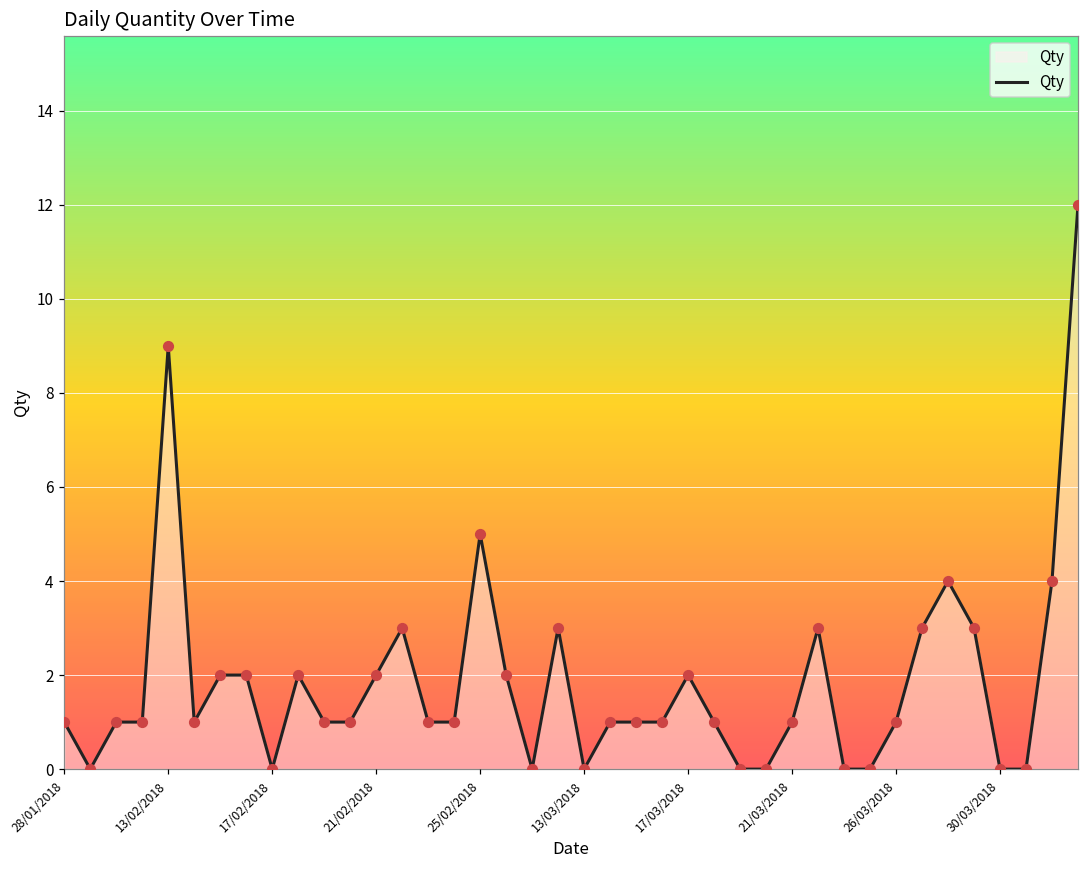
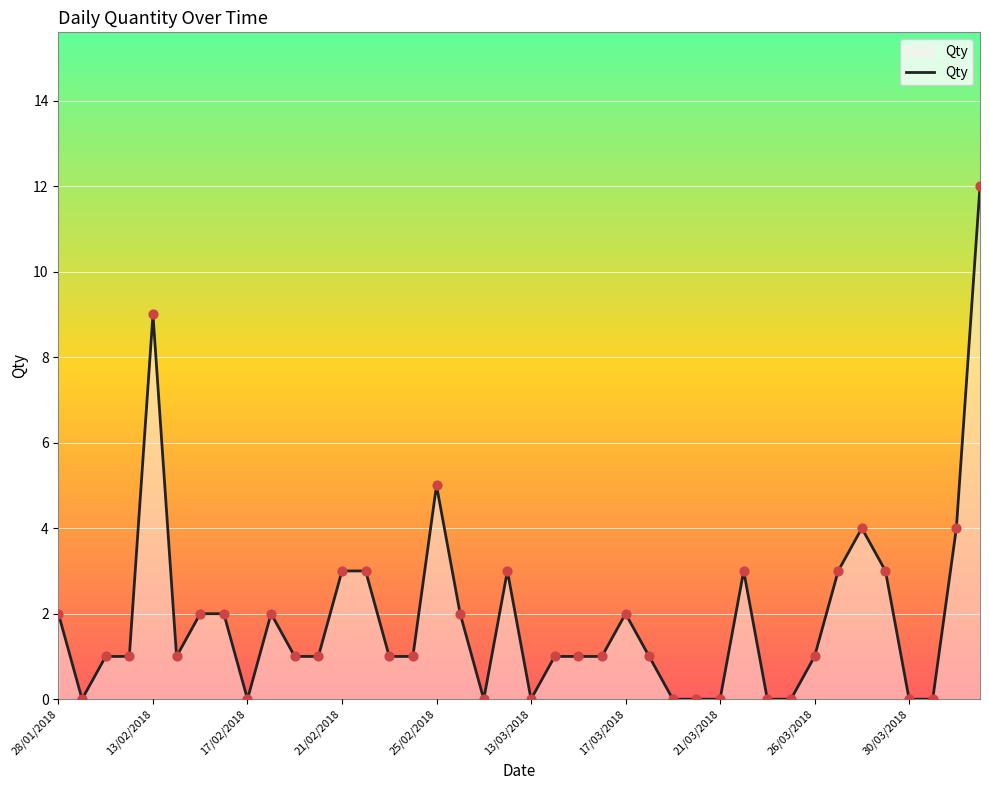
28/01/2018: 1 -> 2
21/02/2018: 2 -> 3
21/03/2018: 1 -> 0
